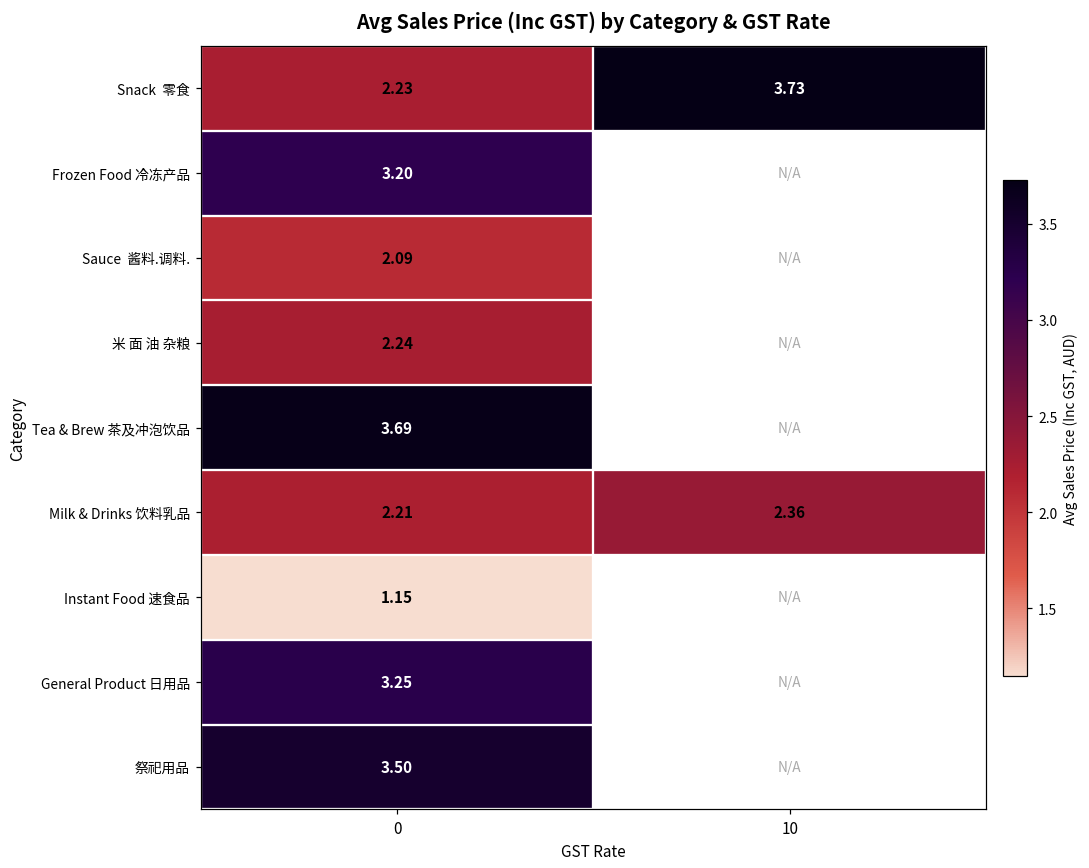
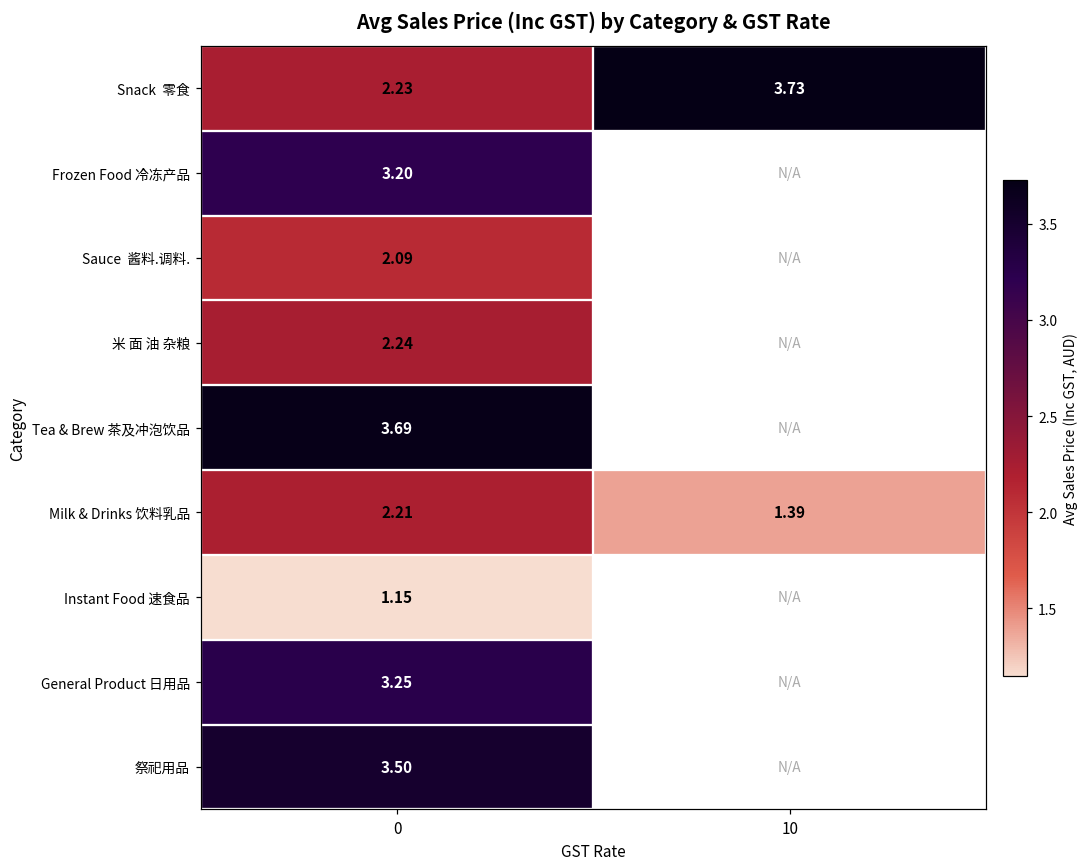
Milk & Drinks 饮料乳品, 10: 2.36 -> 1.39
